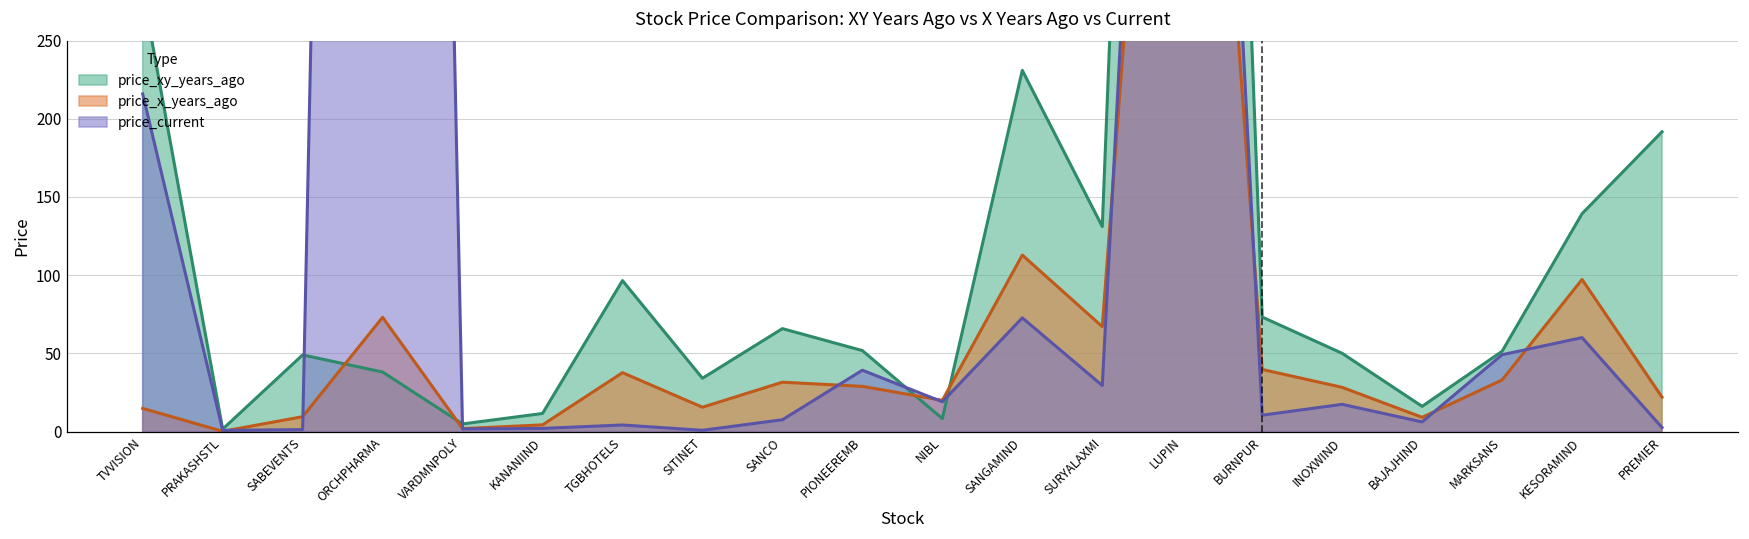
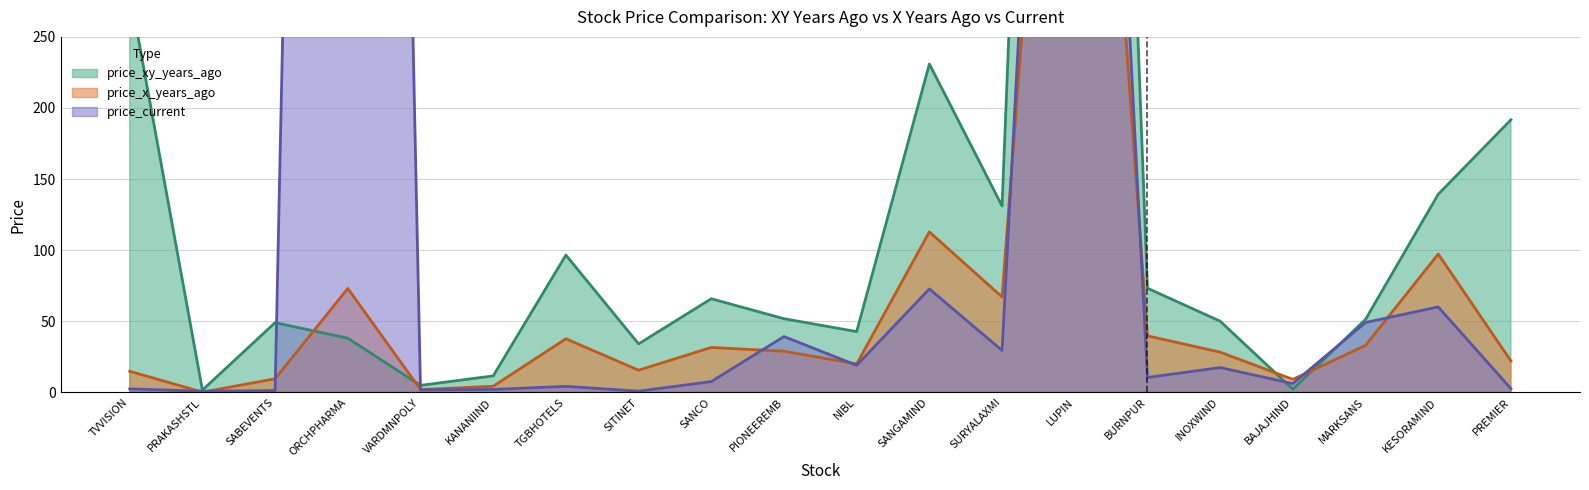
price_current, TVVISION: 216 -> 3
price_xy_years_ago, NIBL: 8 -> 43
price_xy_years_ago, BAJAJHIND: 16 -> 2
